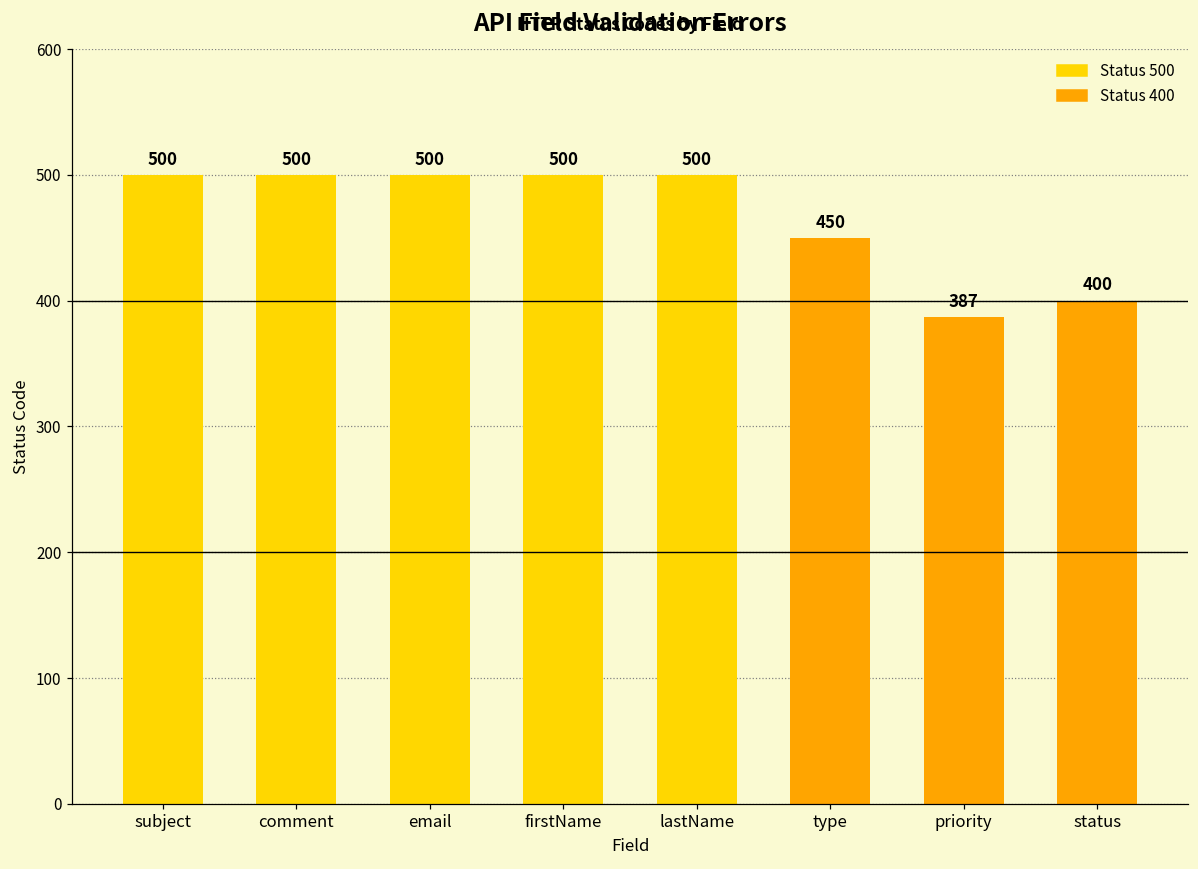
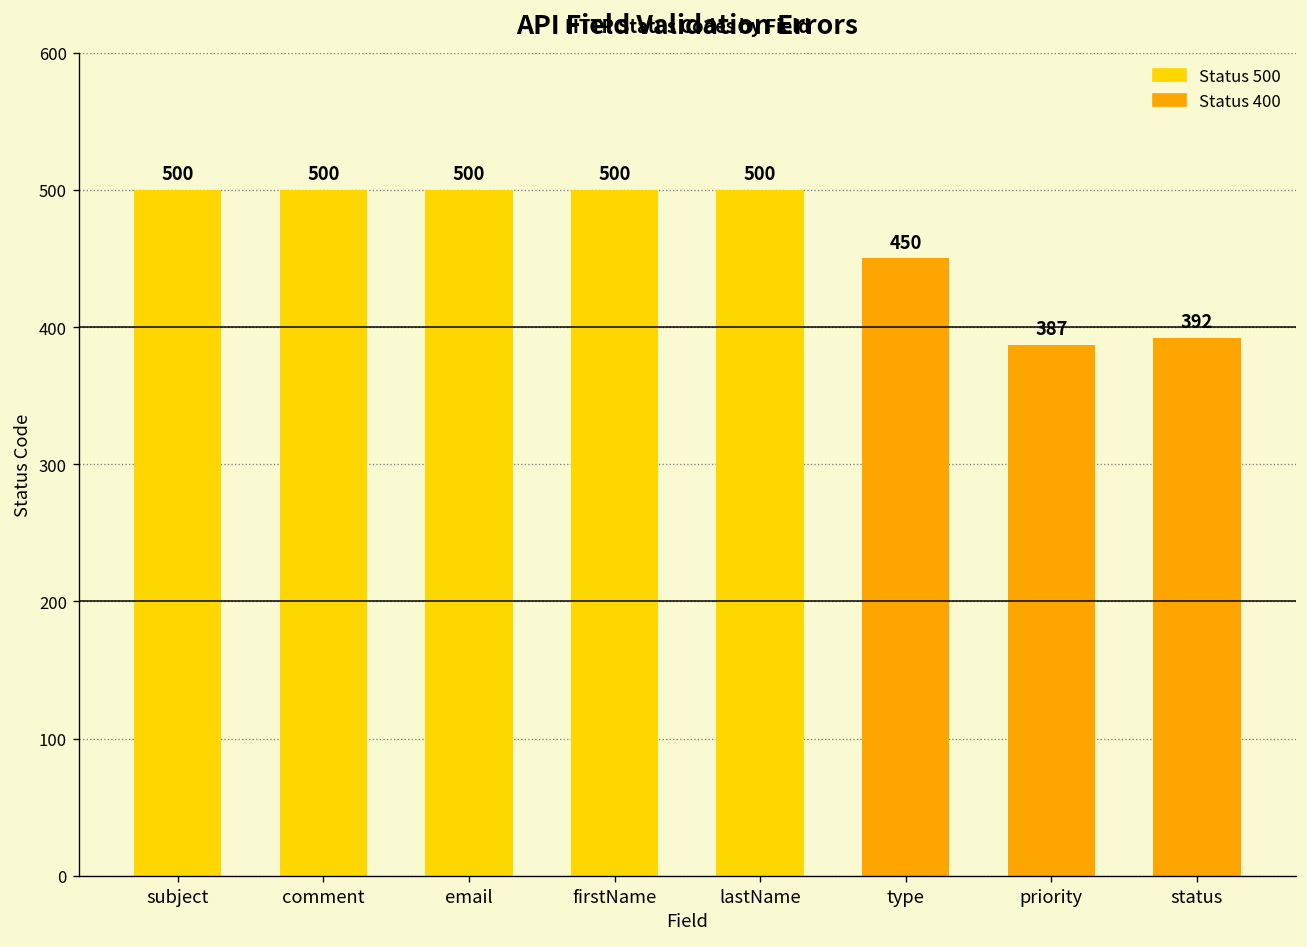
status: 400 -> 392
